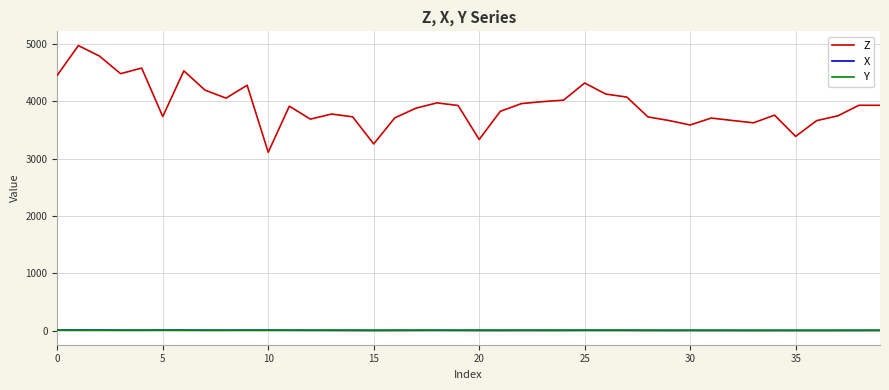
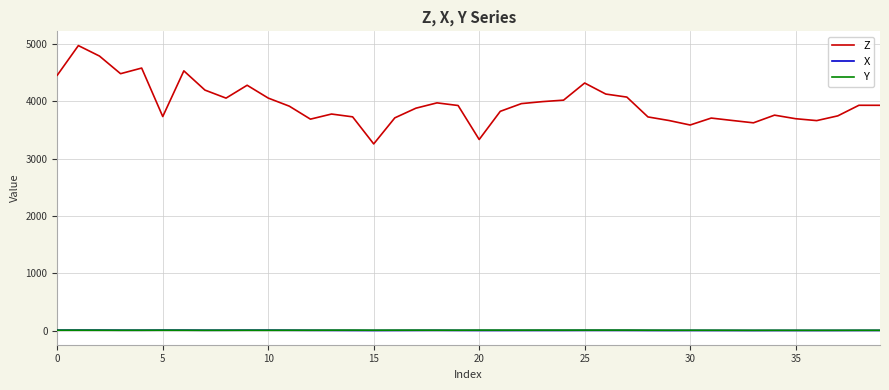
Z, 10: 3100 -> 4100
Z, 35: 3400 -> 3700
